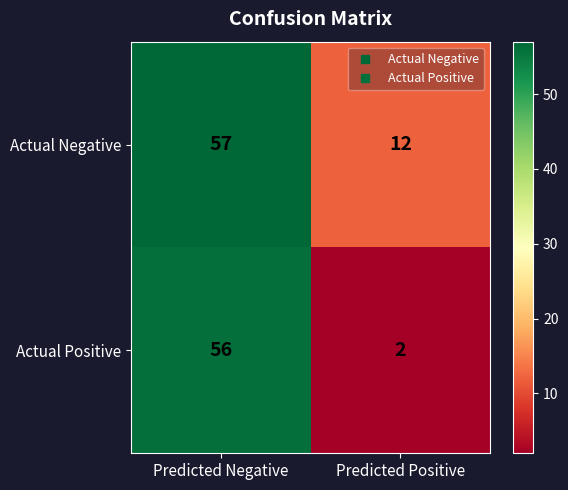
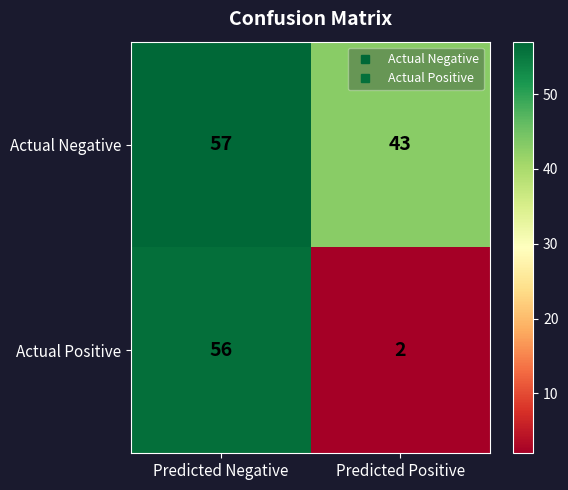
Actual Negative, Predicted Positive: 12 -> 43
